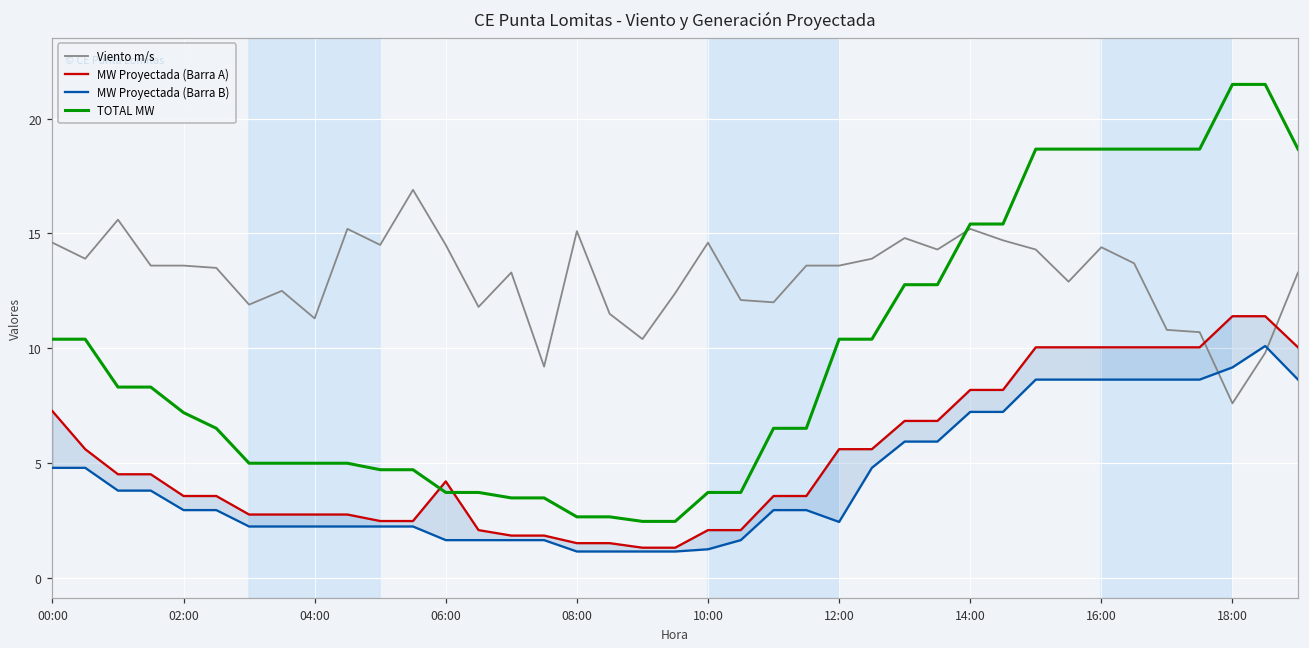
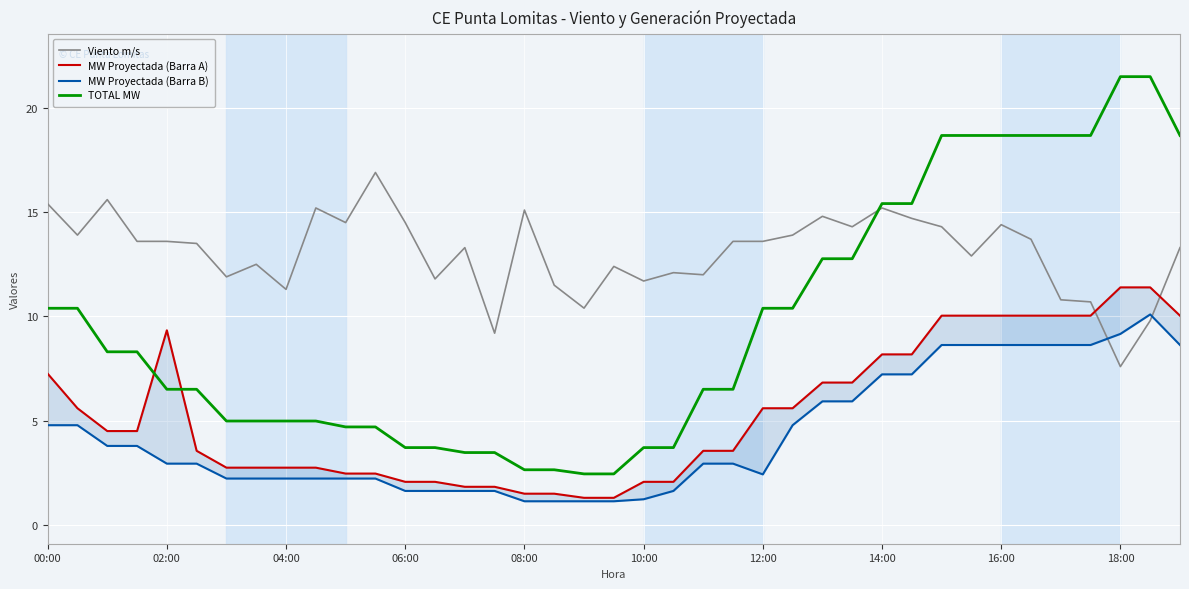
Viento m/s, 00:00: 14.6 -> 15.4
MW Proyectada (Barra A), 02:00: 3.6 -> 9.3
TOTAL MW, 02:00: 7.2 -> 6.5
MW Proyectada (Barra A), 06:00: 4.2 -> 2.1
Viento m/s, 10:00: 14.6 -> 11.7
